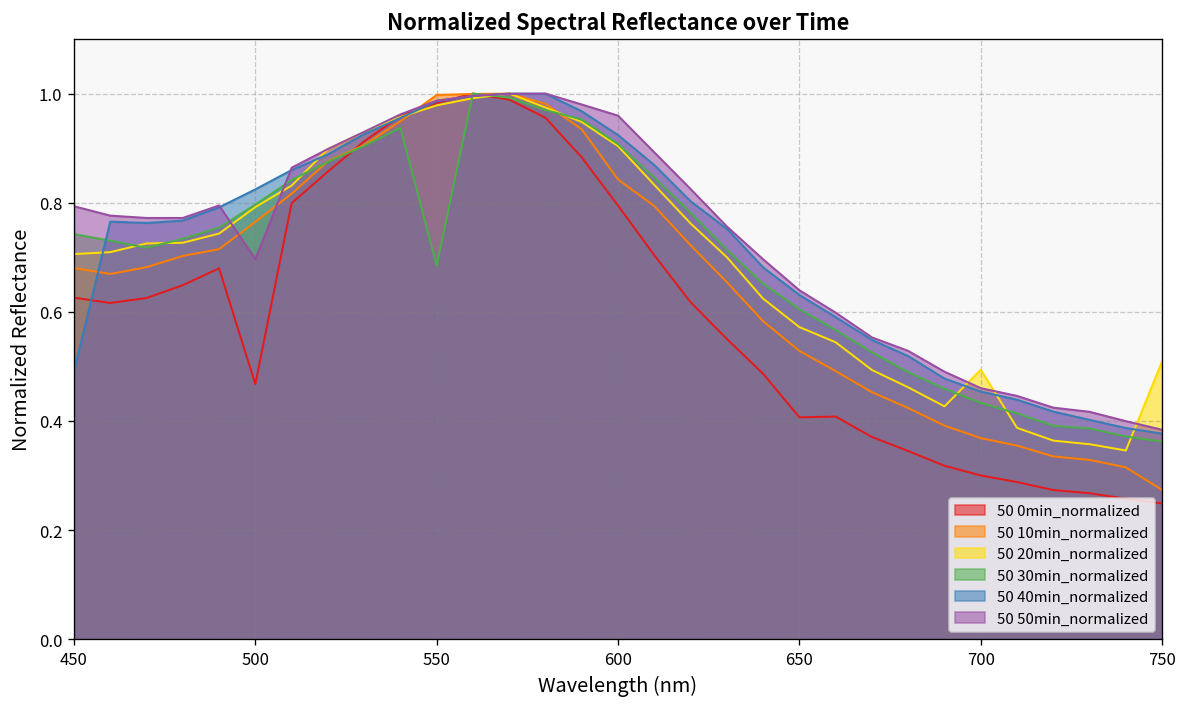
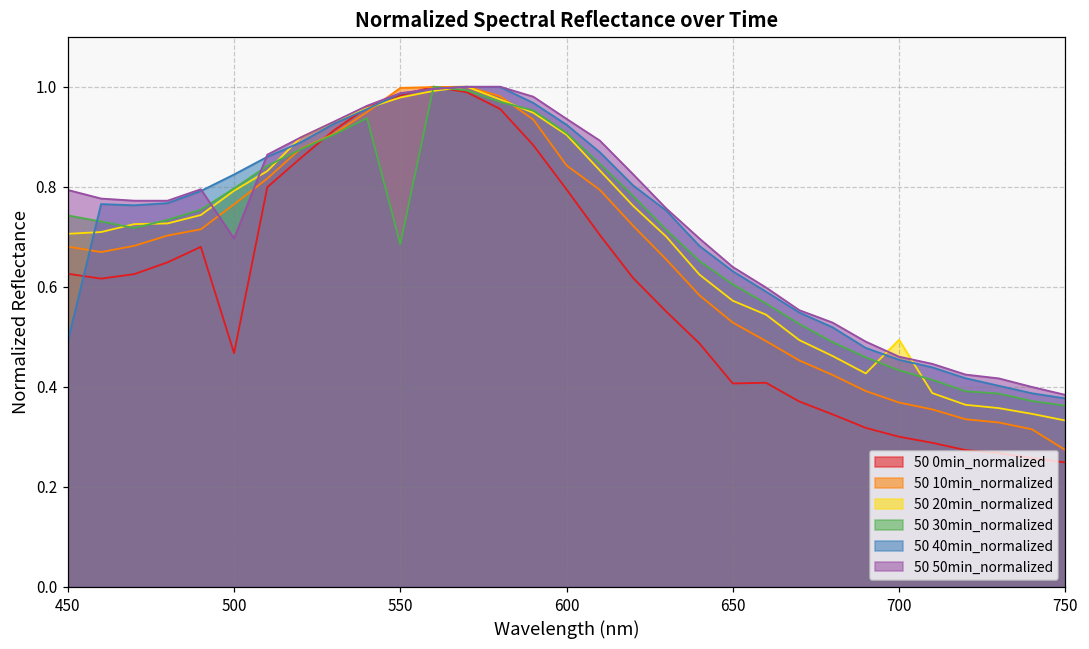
50 50min_normalized, 600: 0.96 -> 0.94
50 20min_normalized, 750: 0.51 -> 0.33
